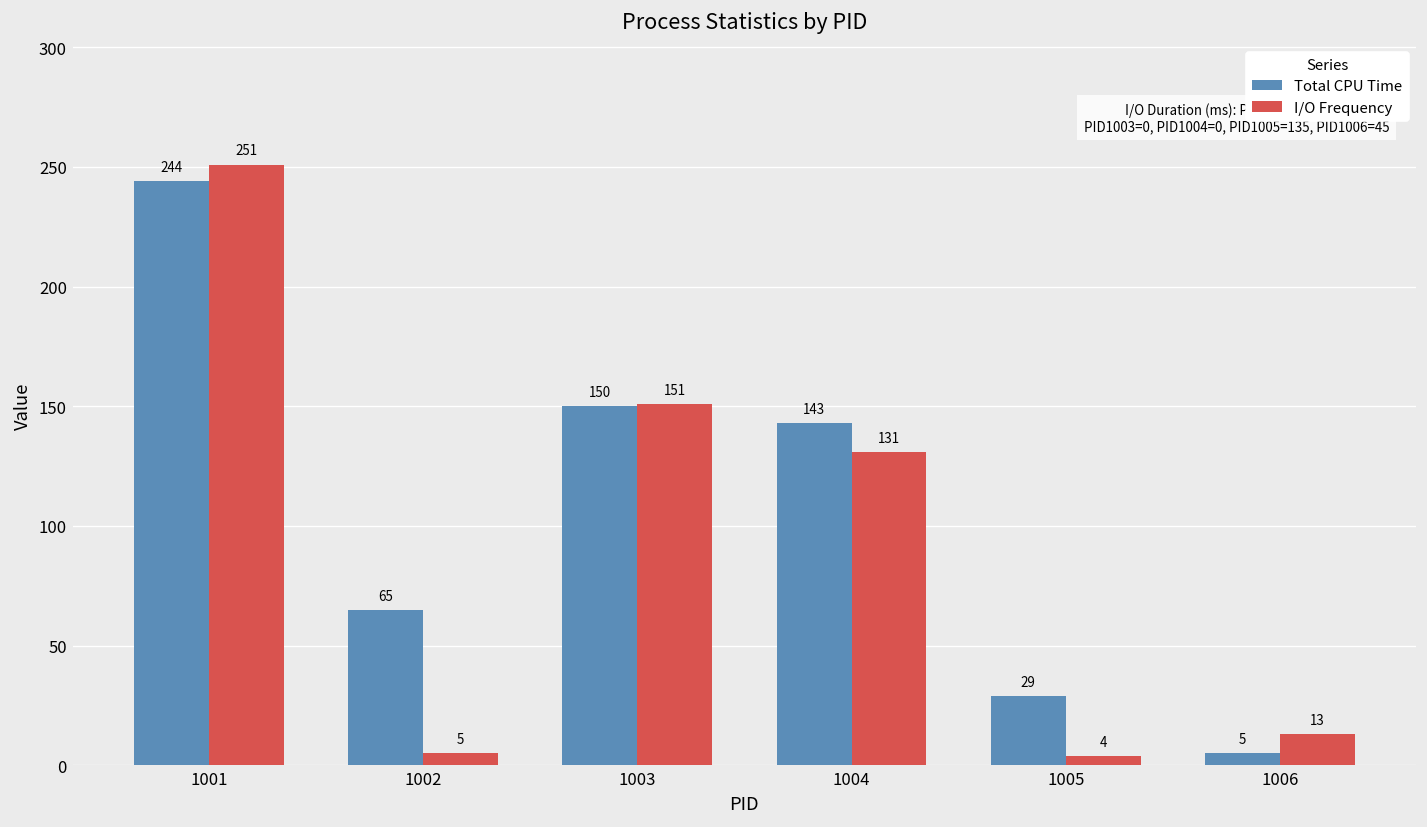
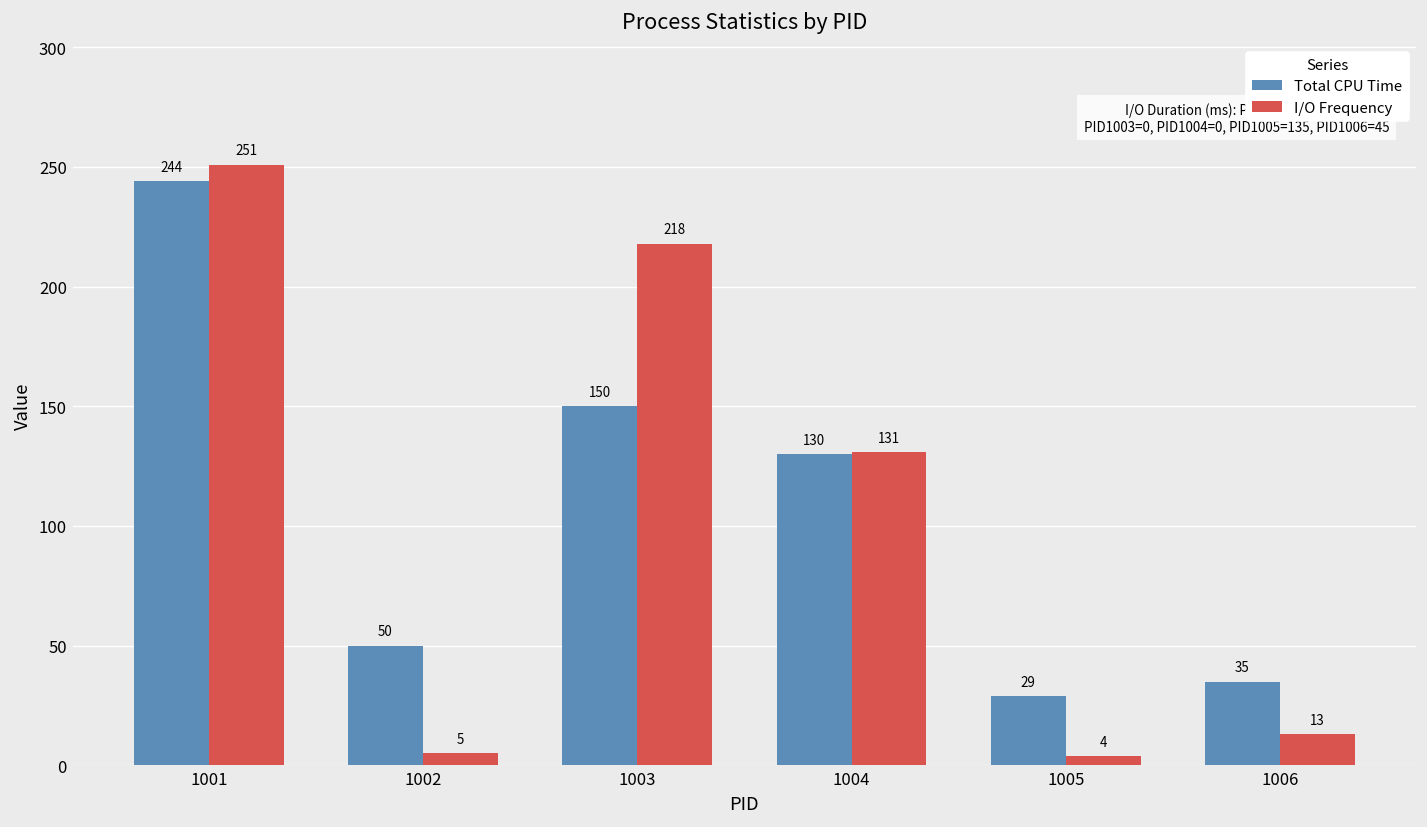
Total CPU Time, 1002: 65 -> 50
I/O Frequency, 1003: 151 -> 218
Total CPU Time, 1004: 143 -> 130
Total CPU Time, 1006: 5 -> 35
